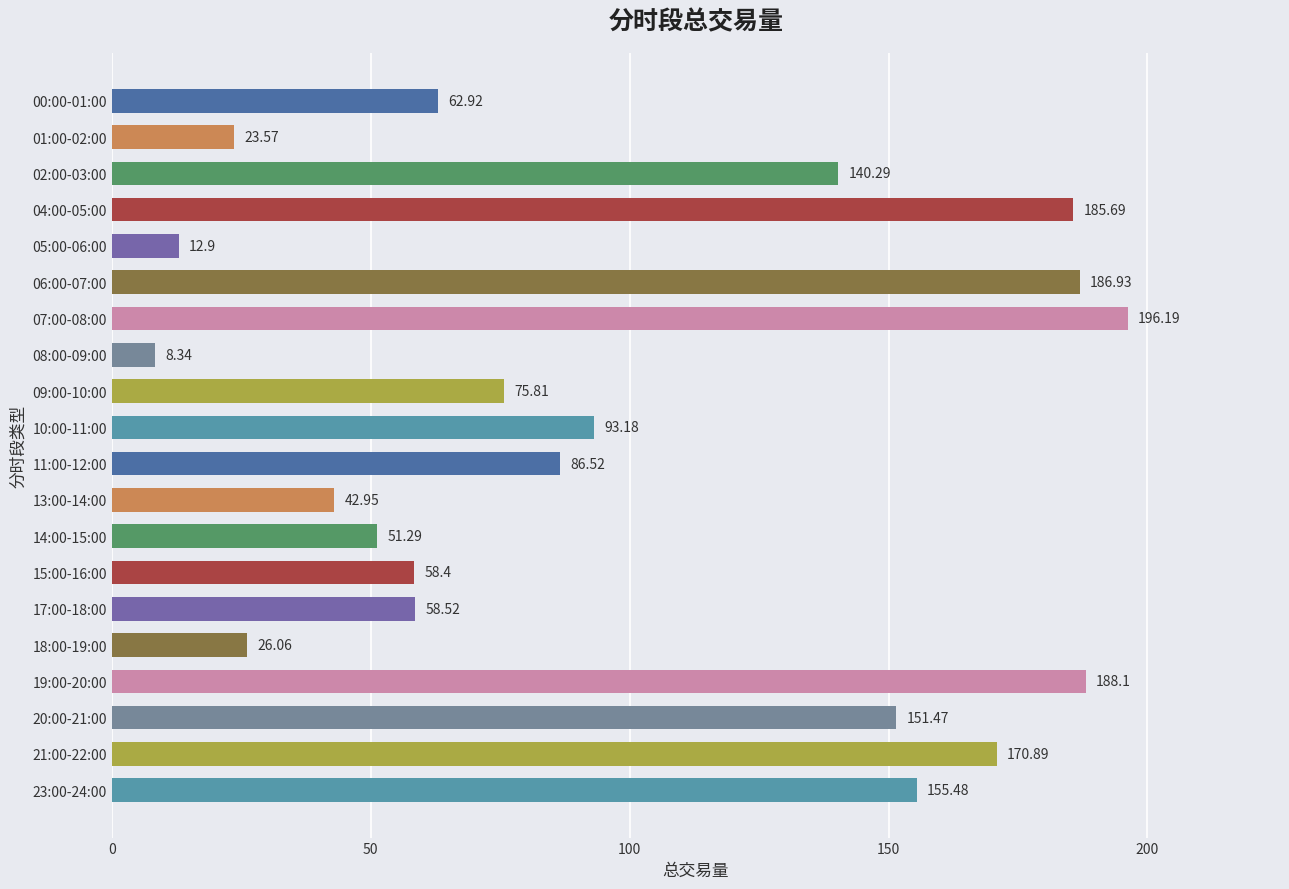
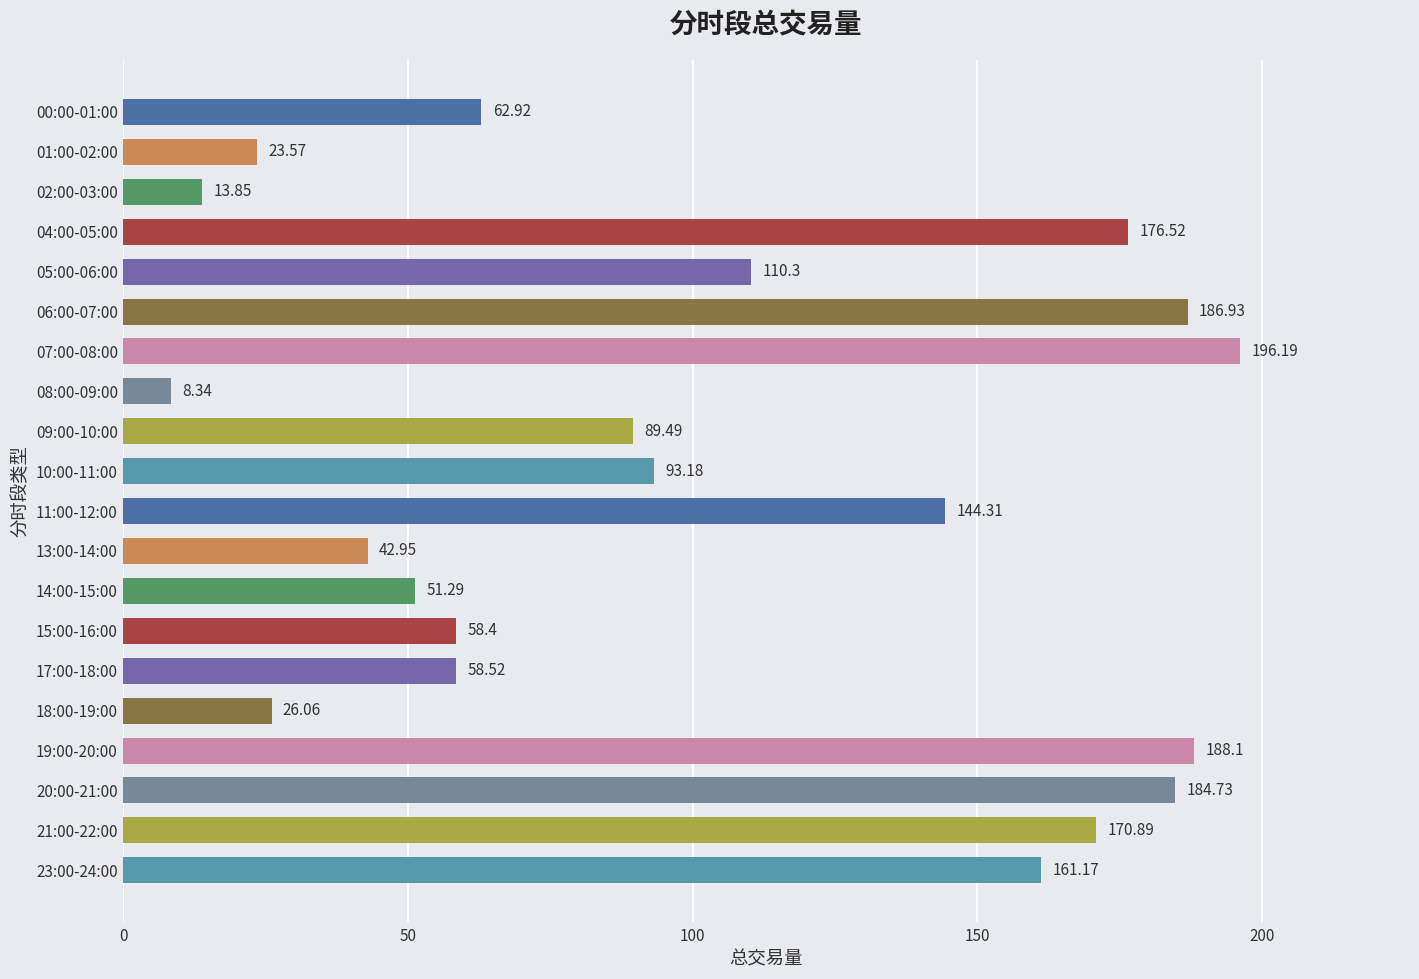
02:00-03:00: 140.29 -> 13.85
04:00-05:00: 185.69 -> 176.52
05:00-06:00: 12.9 -> 110.3
09:00-10:00: 75.81 -> 89.49
11:00-12:00: 86.52 -> 144.31
20:00-21:00: 151.47 -> 184.73
23:00-24:00: 155.48 -> 161.17
